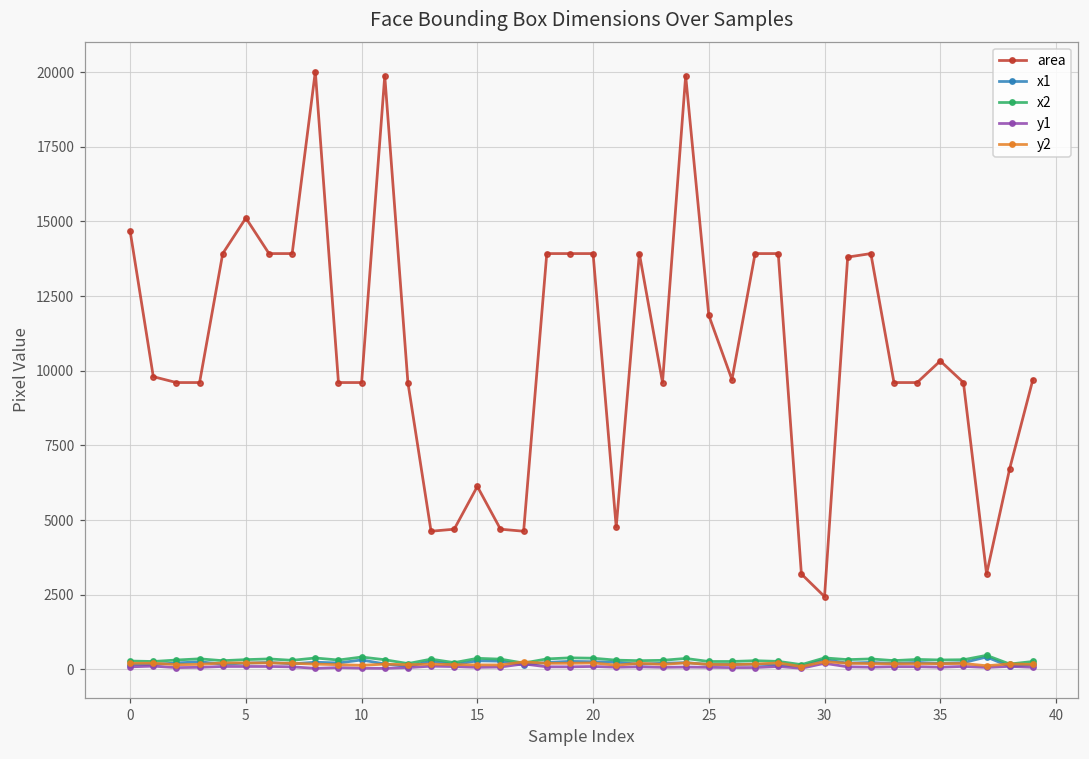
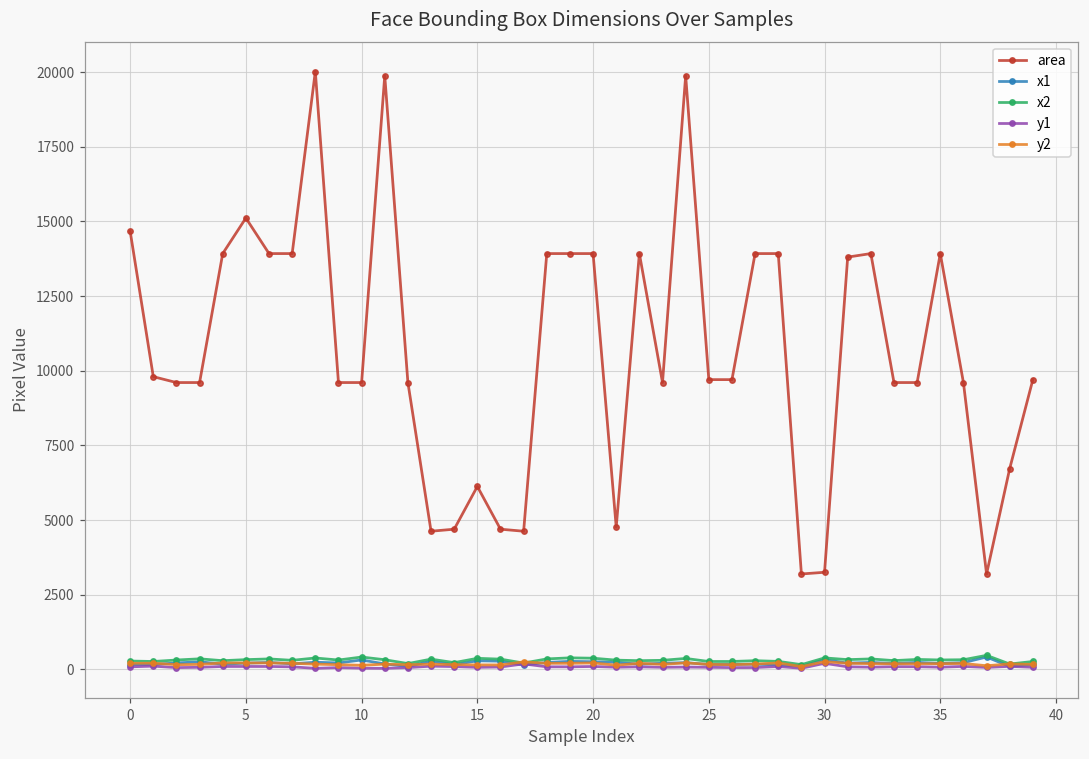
area, 25: 11900 -> 9700
area, 30: 2400 -> 3200
area, 35: 10300 -> 13900
